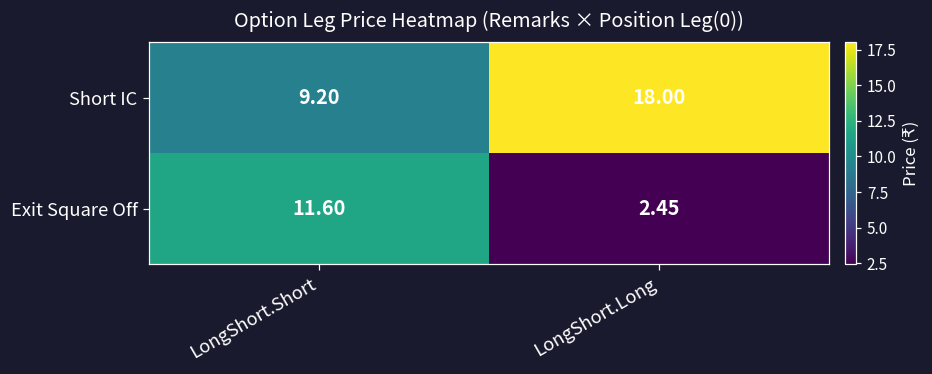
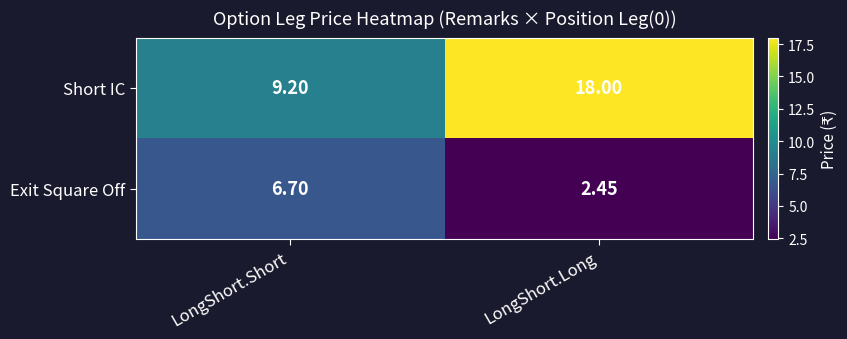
Exit Square Off, LongShort.Short: 11.60 -> 6.70
